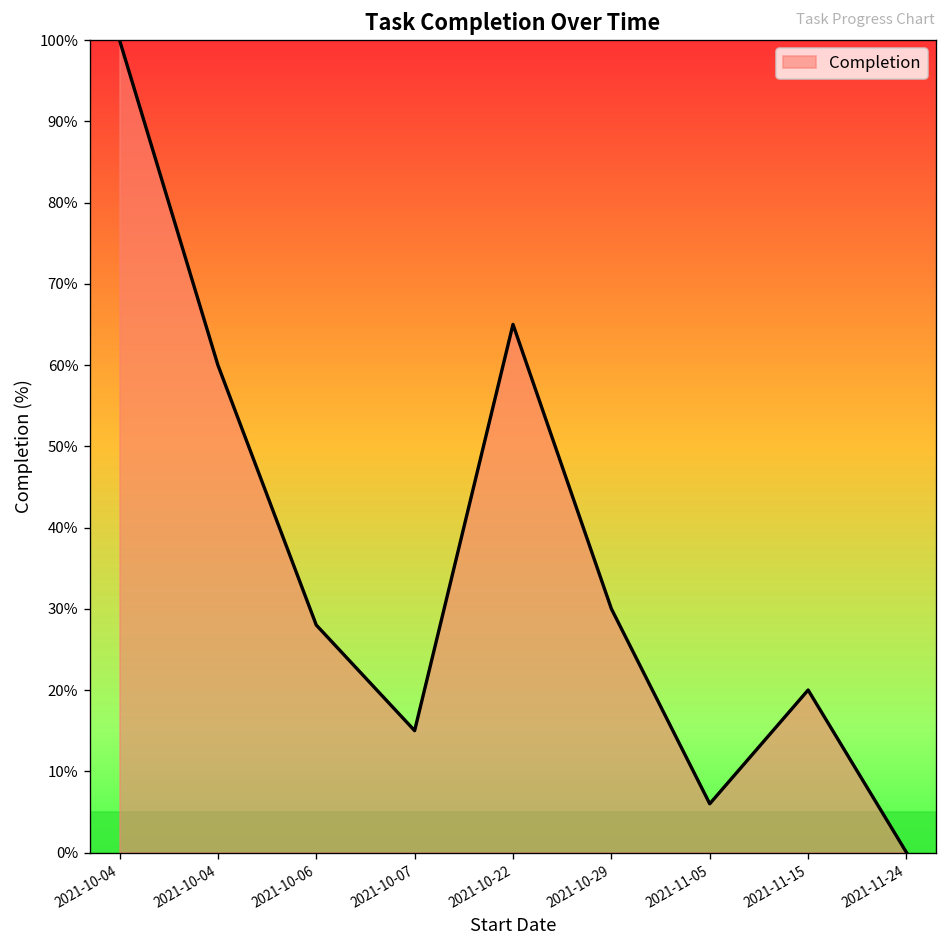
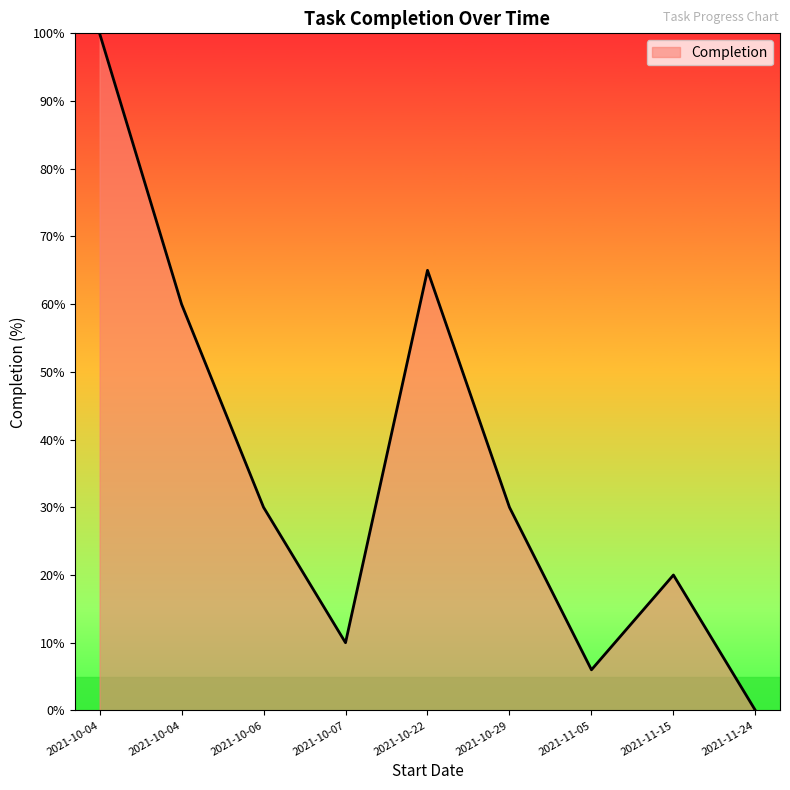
2021-10-06: 28% -> 30%
2021-10-07: 15% -> 10%
